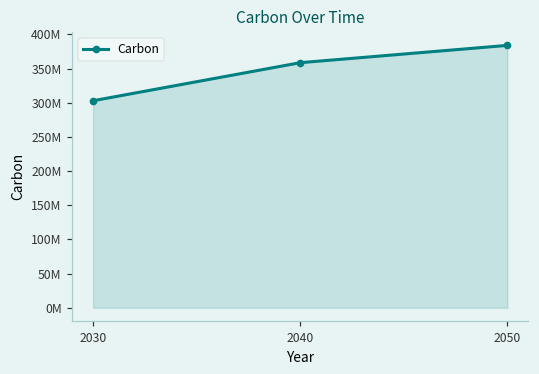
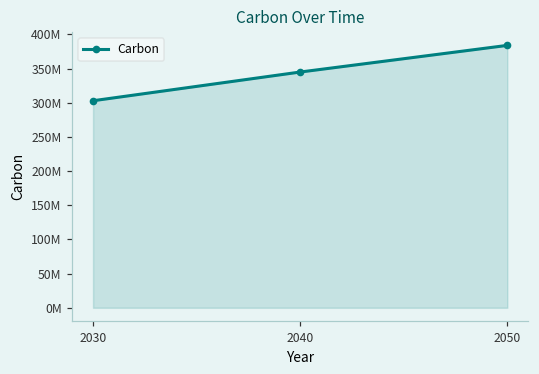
2040: 360000000 -> 350000000
